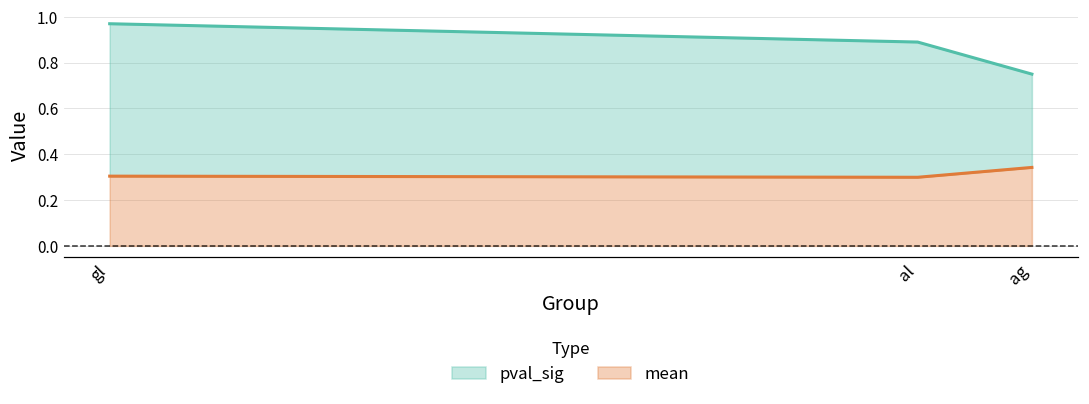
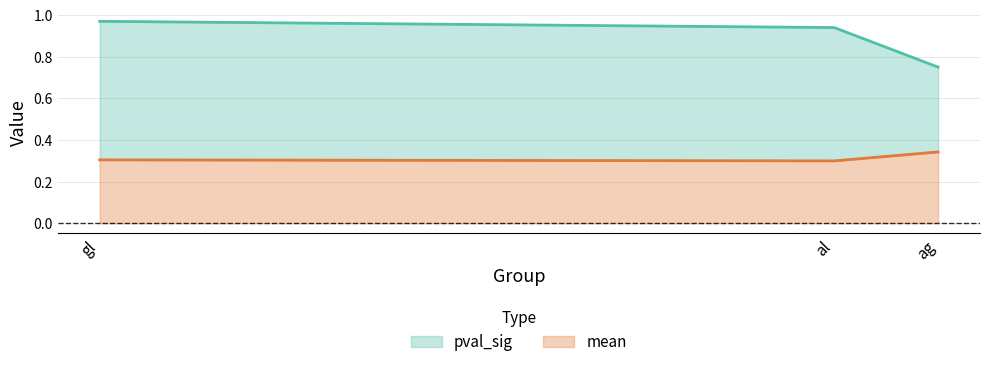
pval_sig, al: 0.89 -> 0.94
